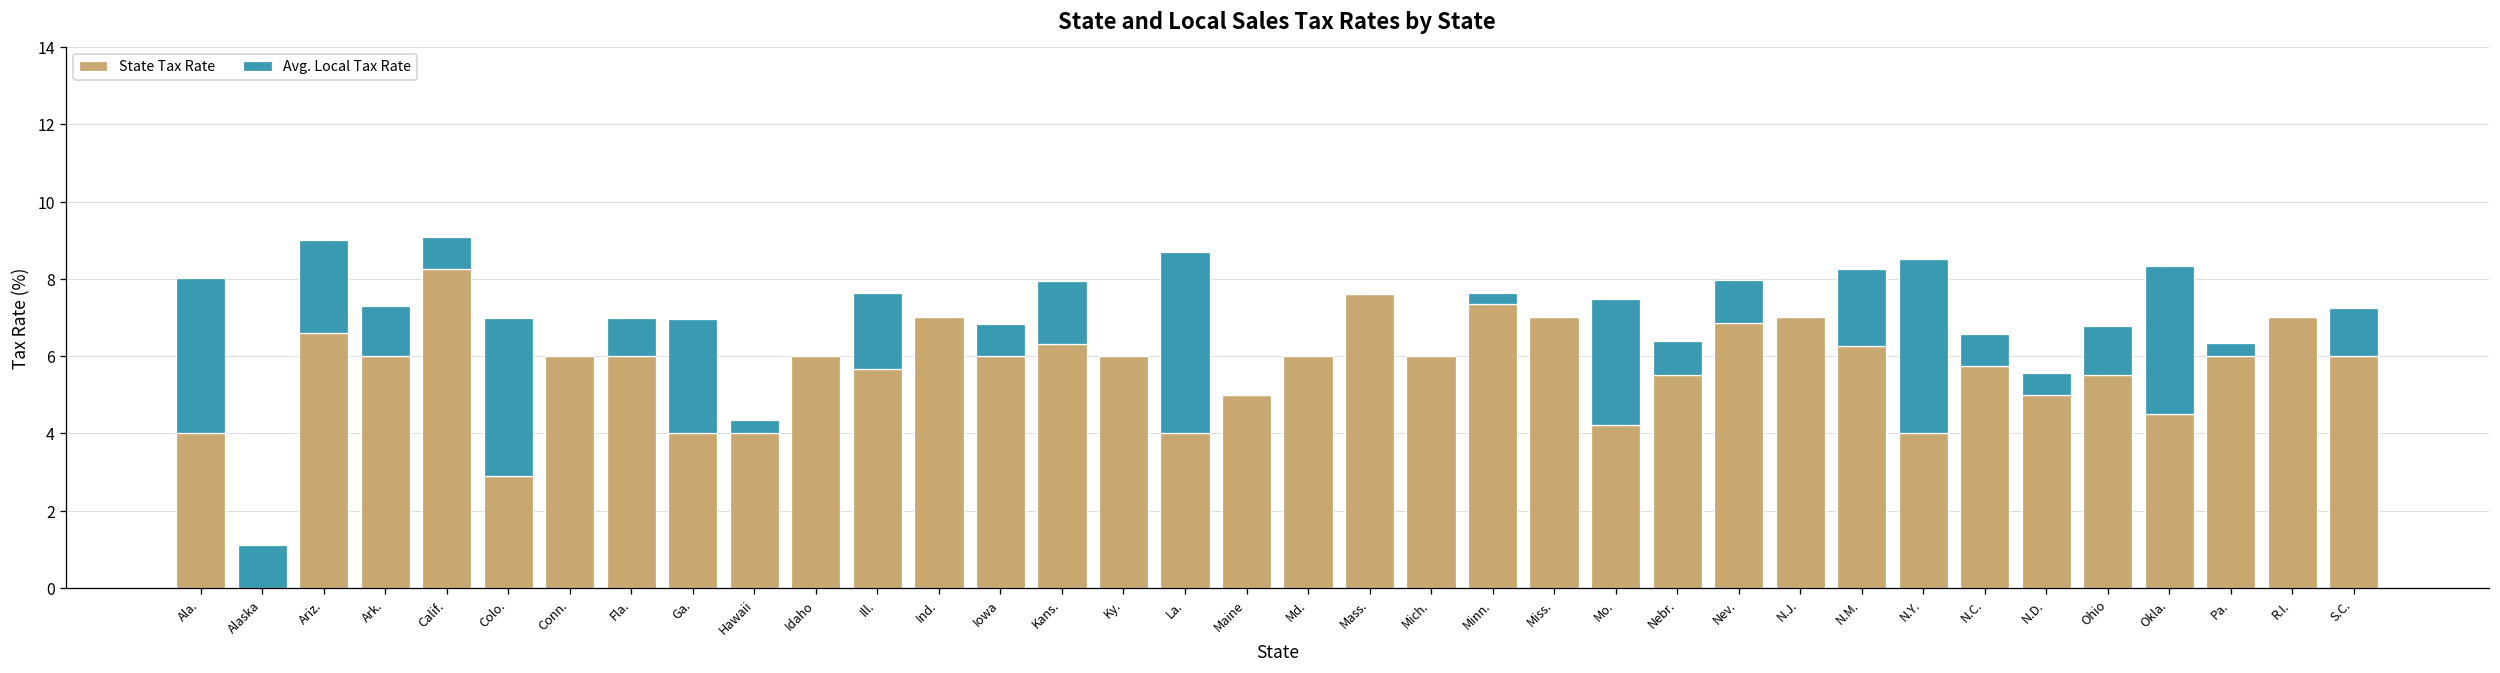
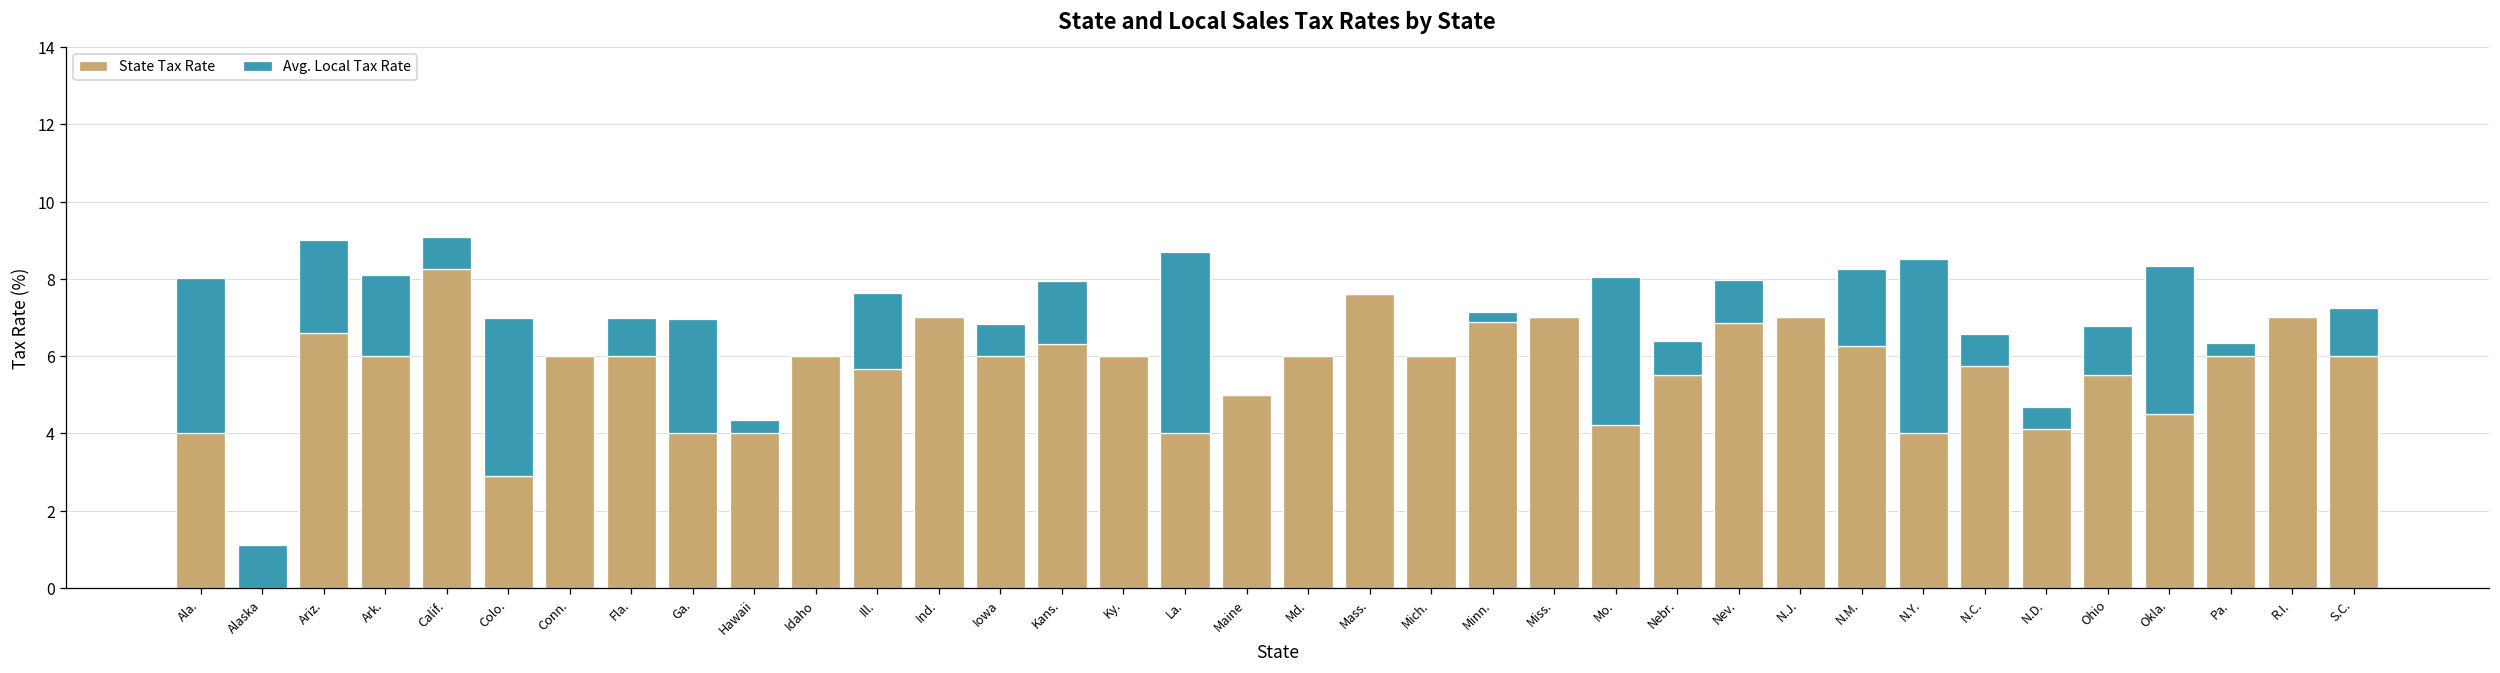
Avg. Local Tax Rate, Ark.: 1.3 -> 2.1
State Tax Rate, Minn.: 7.4 -> 6.9
Avg. Local Tax Rate, Mo.: 3.2 -> 3.8
State Tax Rate, N.D.: 5.0 -> 4.1
